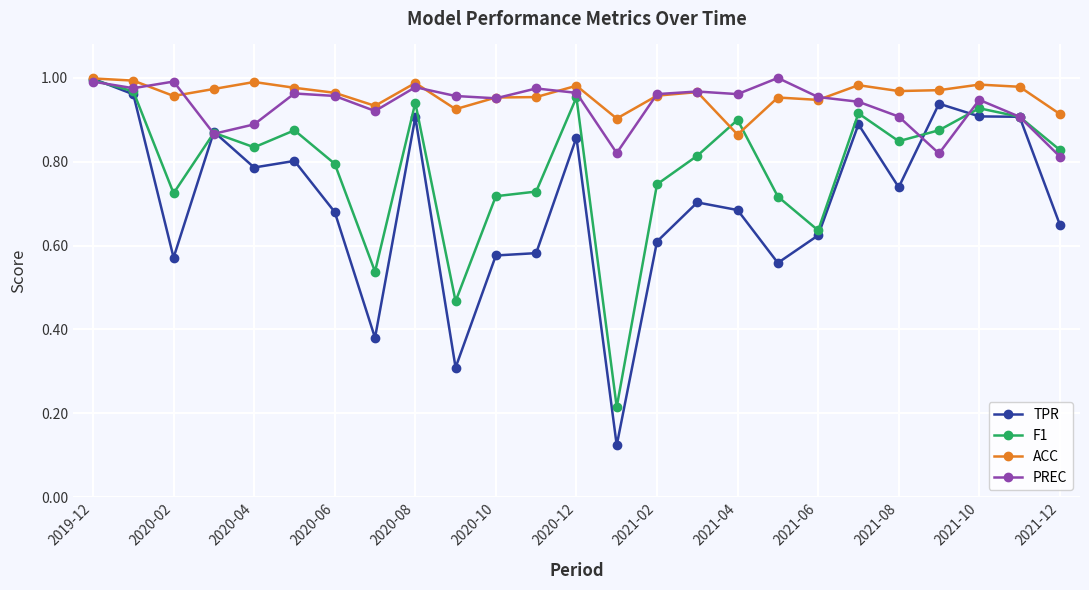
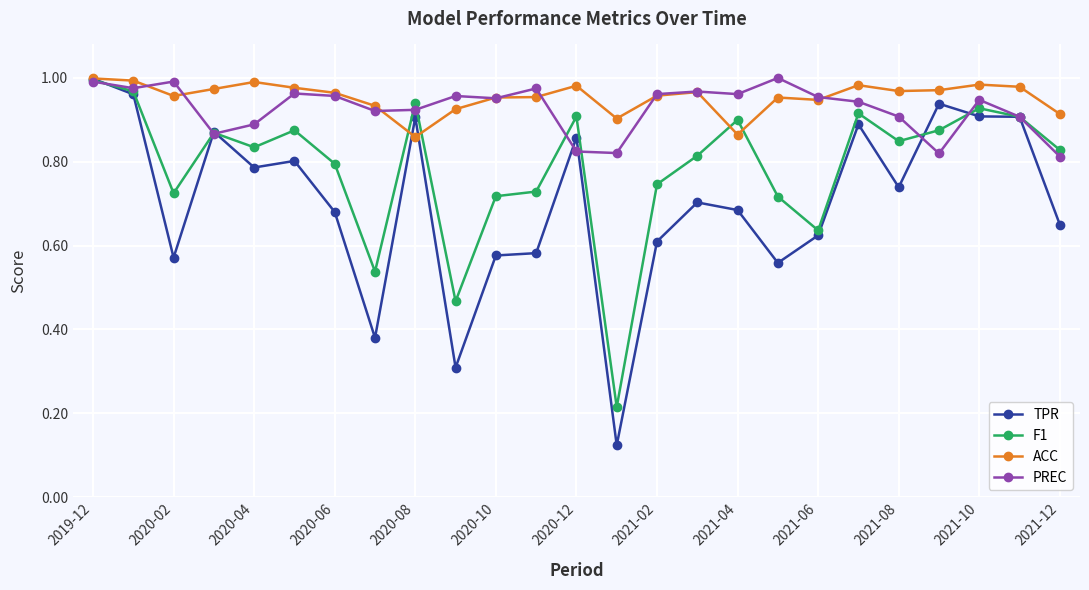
ACC, 2020-08: 0.99 -> 0.86
PREC, 2020-08: 0.98 -> 0.92
F1, 2020-12: 0.95 -> 0.91
PREC, 2020-12: 0.96 -> 0.82
